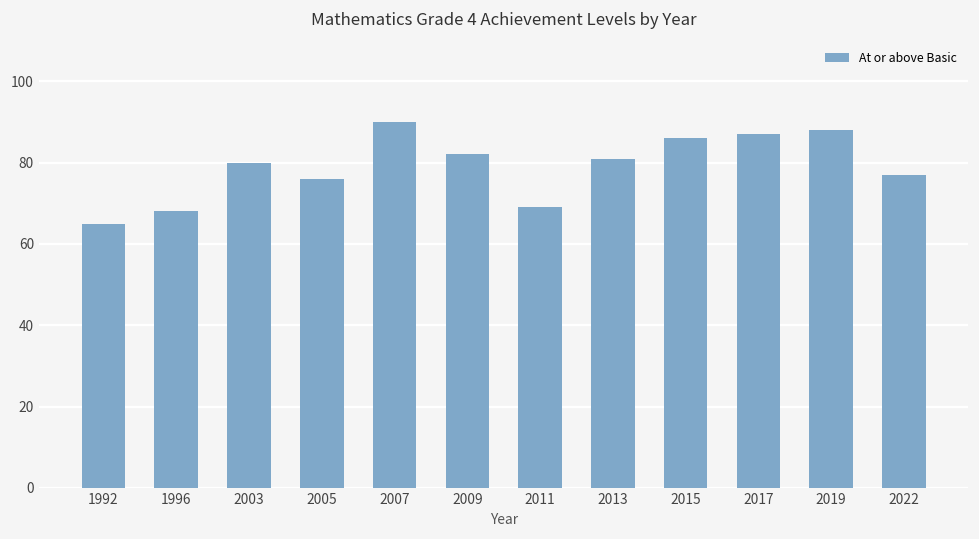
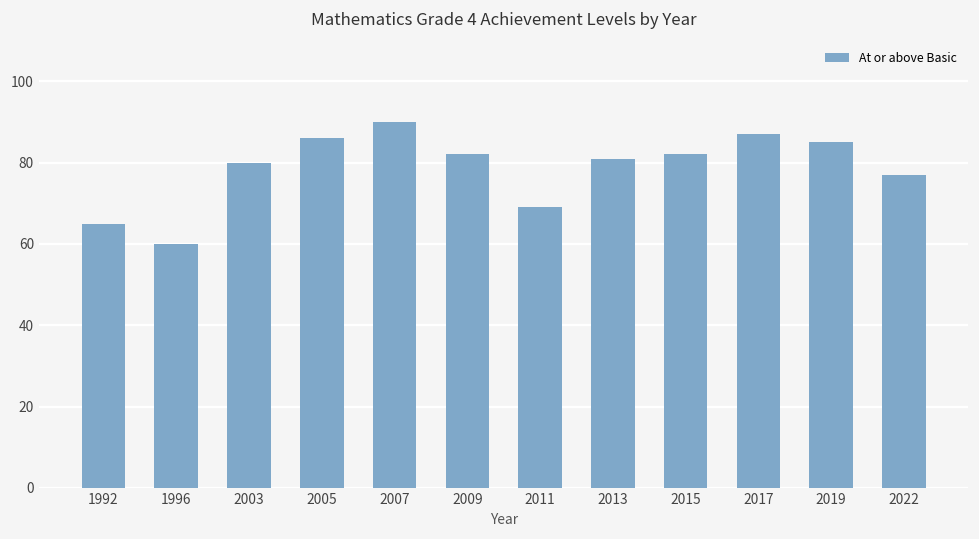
1996: 68 -> 60
2005: 76 -> 86
2015: 86 -> 82
2019: 88 -> 85
